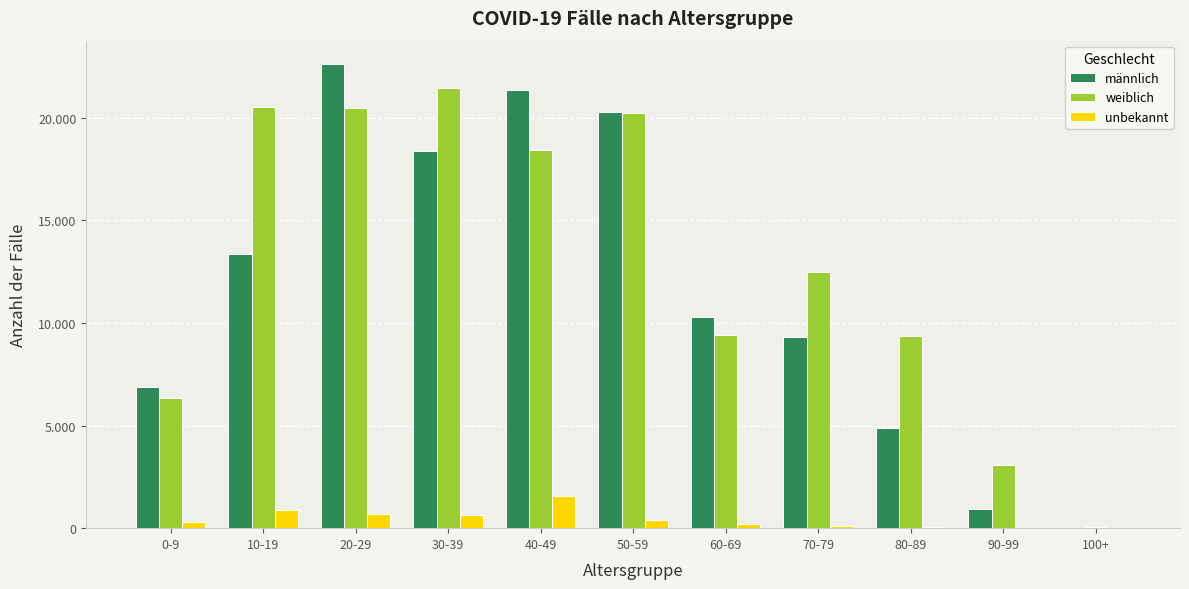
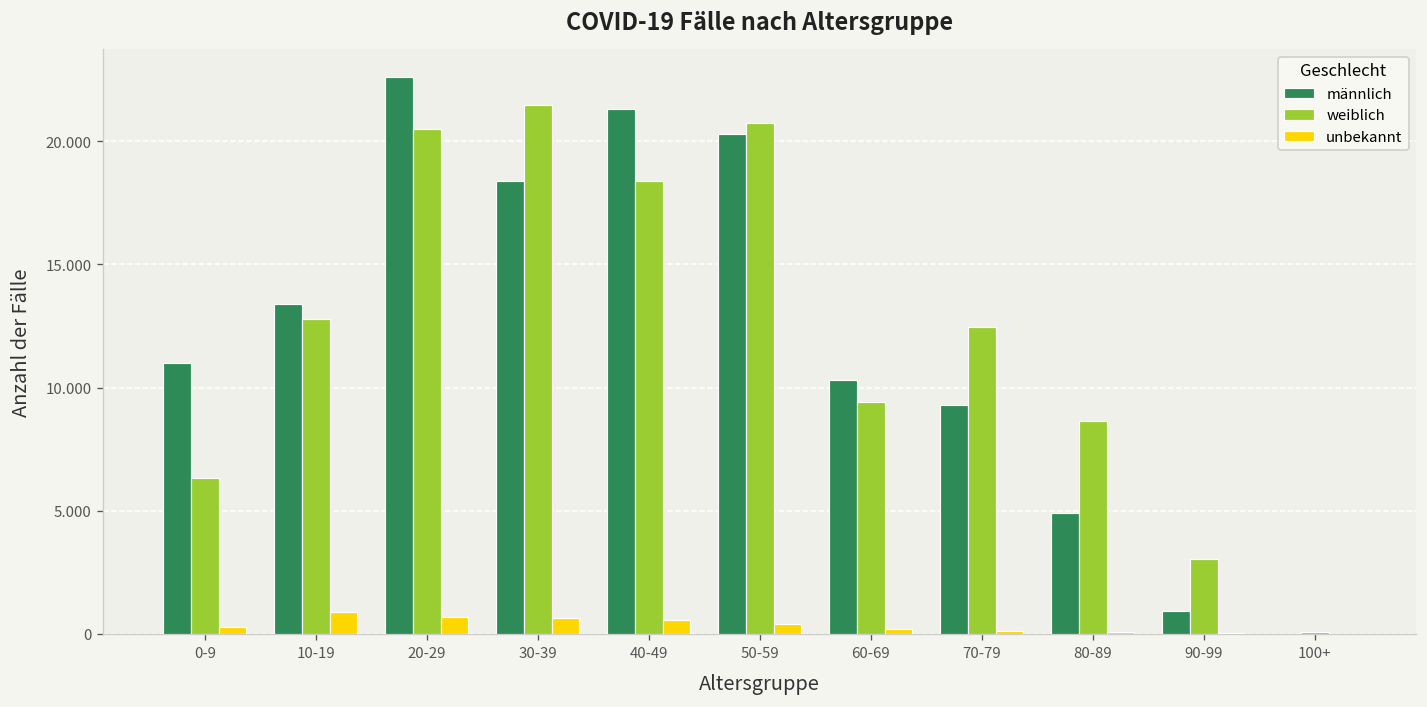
männlich, 0-9: 6.9 -> 11.0
weiblich, 10-19: 20.5 -> 12.8
unbekannt, 40-49: 1.6 -> 0.6
weiblich, 50-59: 20.2 -> 20.8
weiblich, 80-89: 9.3 -> 8.6
